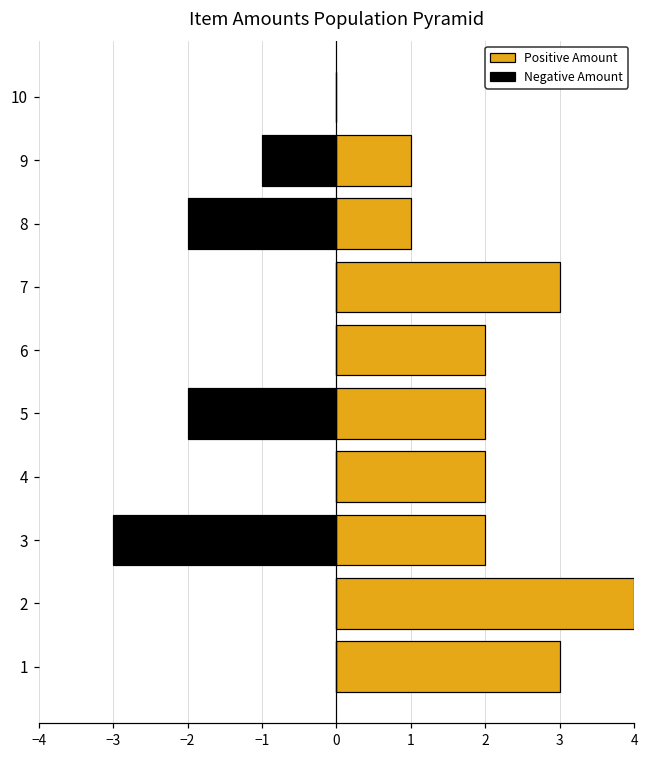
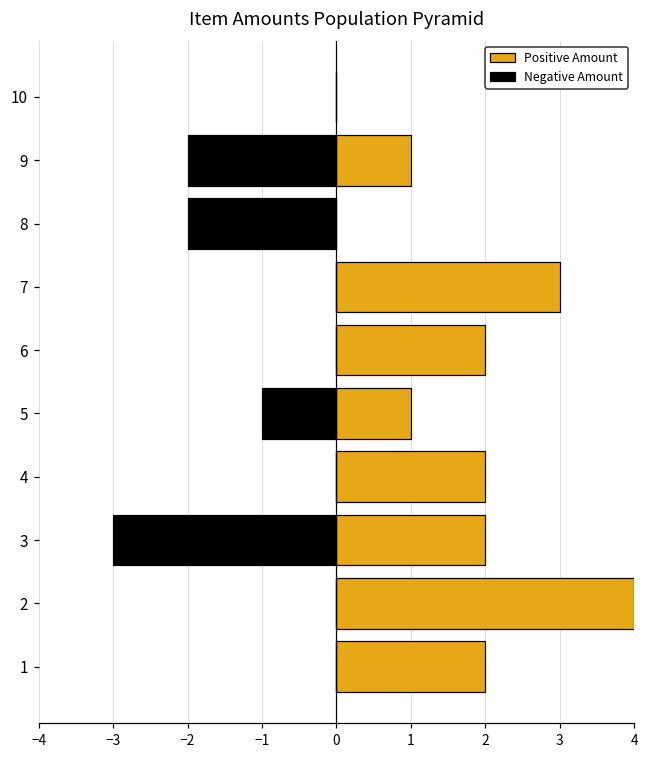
Negative Amount, 9: -1 -> -2
Positive Amount, 8: 1 -> 0
Positive Amount, 5: 2 -> 1
Negative Amount, 5: -2 -> -1
Positive Amount, 1: 3 -> 2
